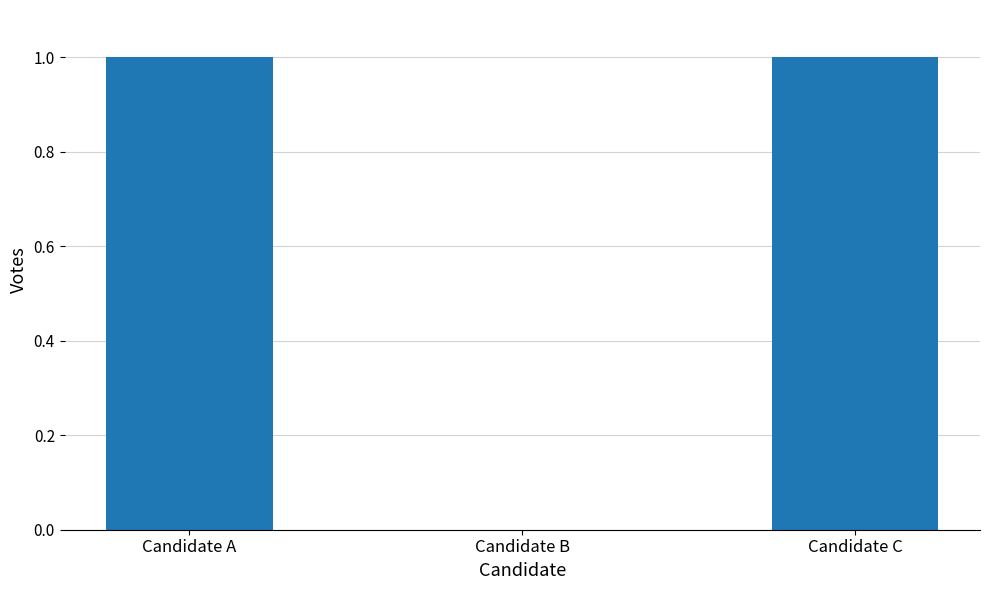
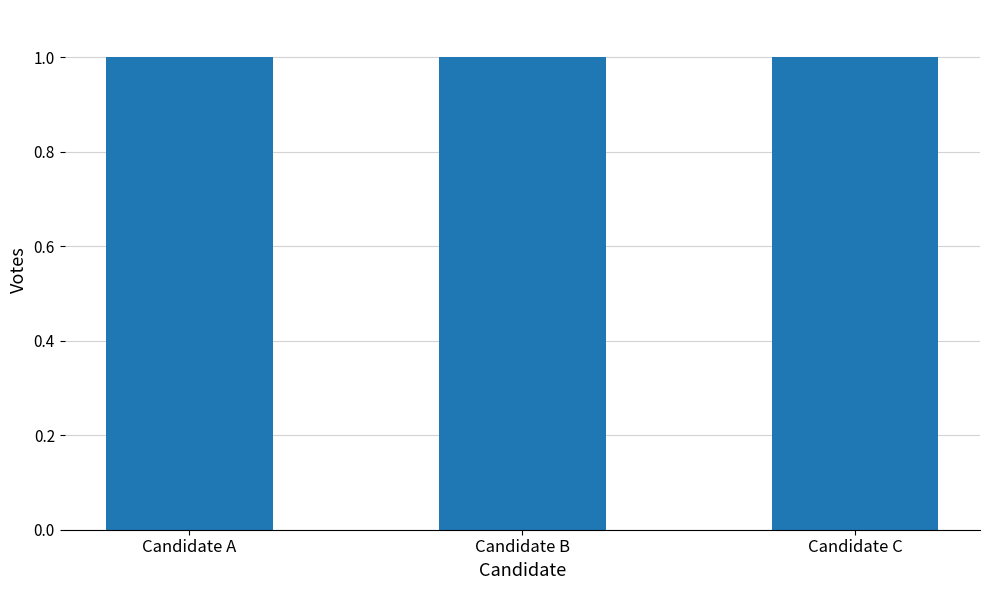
Candidate B: 0 -> 1
